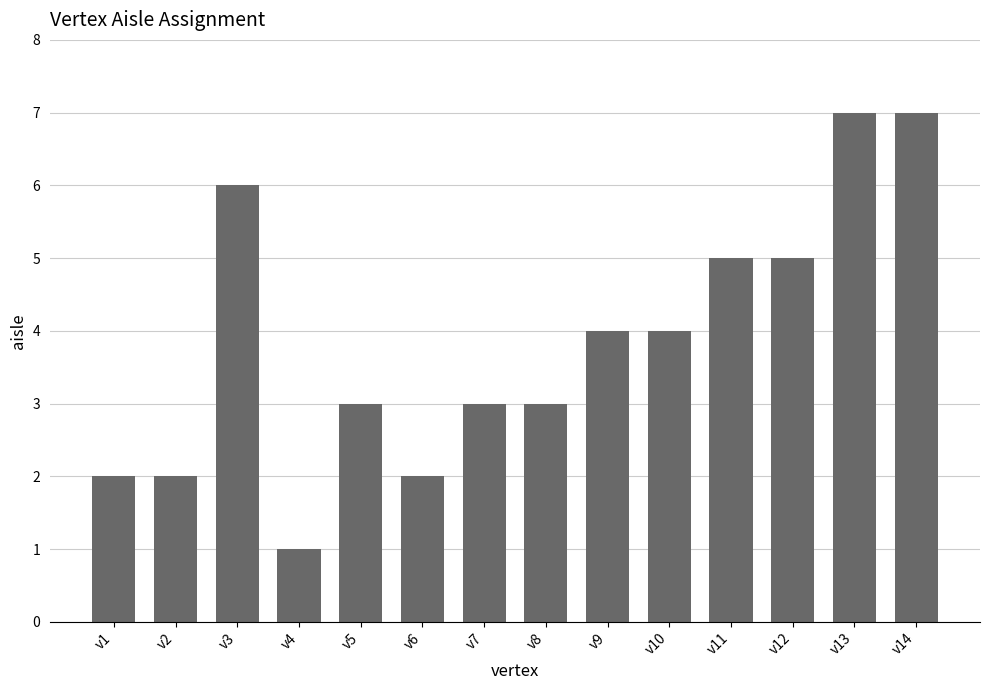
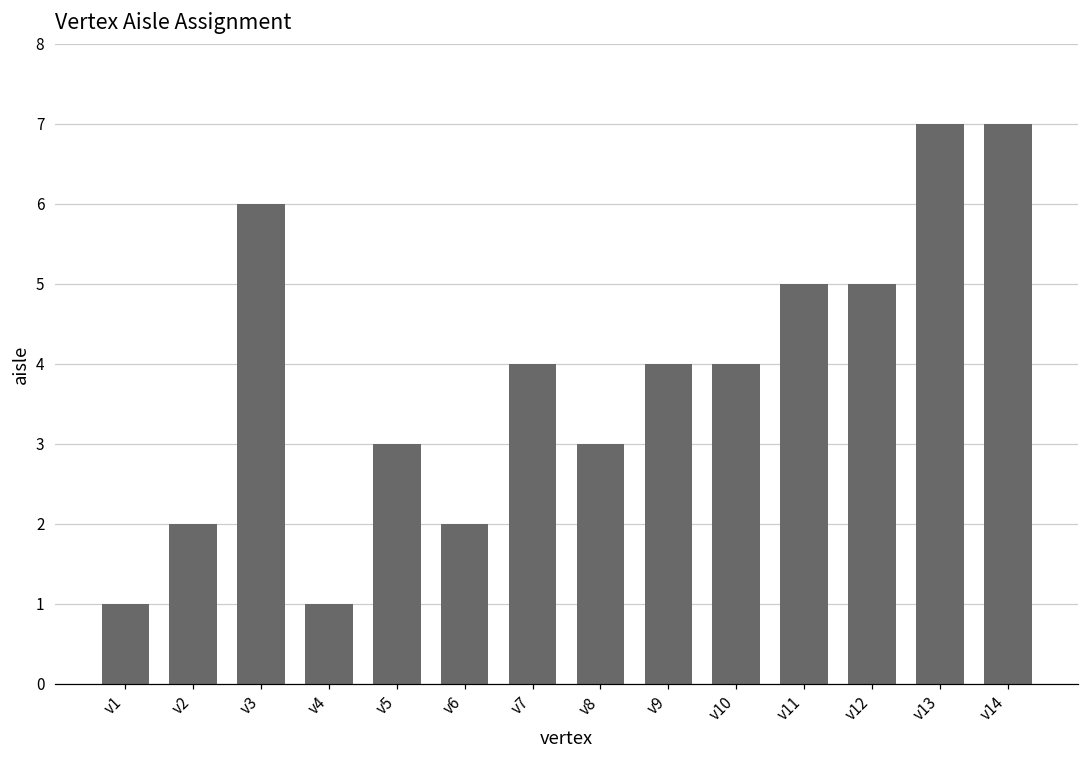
v1: 2 -> 1
v7: 3 -> 4
